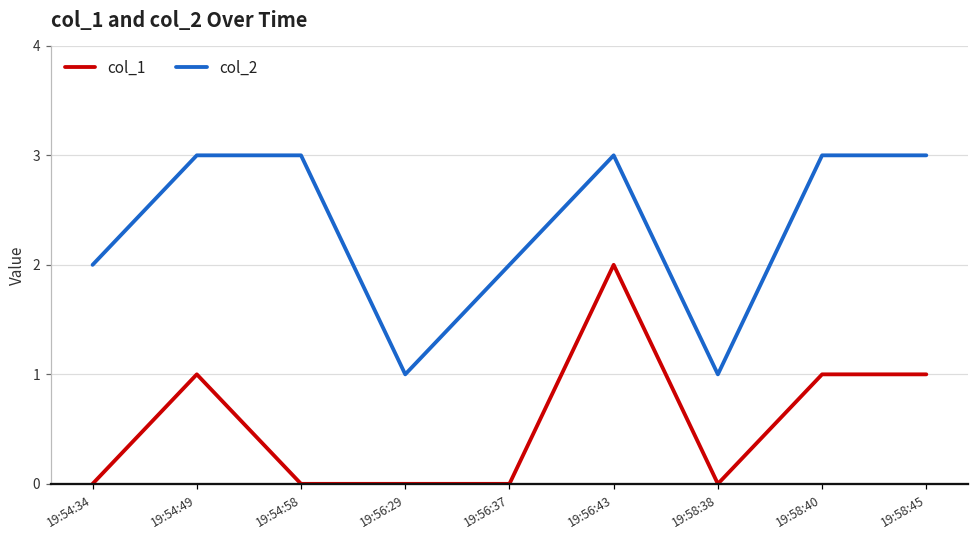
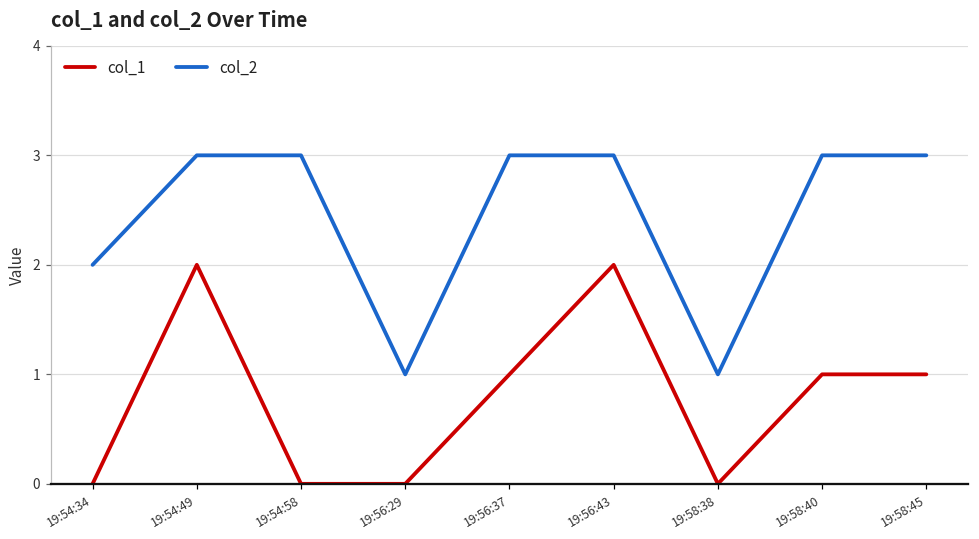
col_1, 19:54:49: 1 -> 2
col_1, 19:56:37: 0 -> 1
col_2, 19:56:37: 2 -> 3
